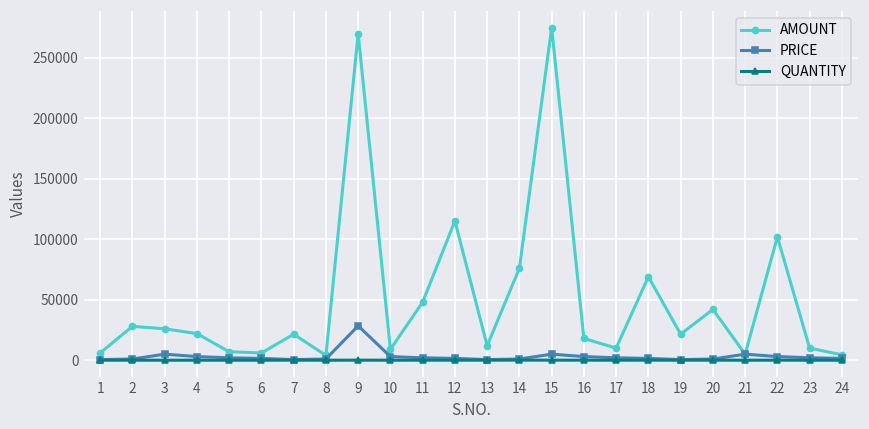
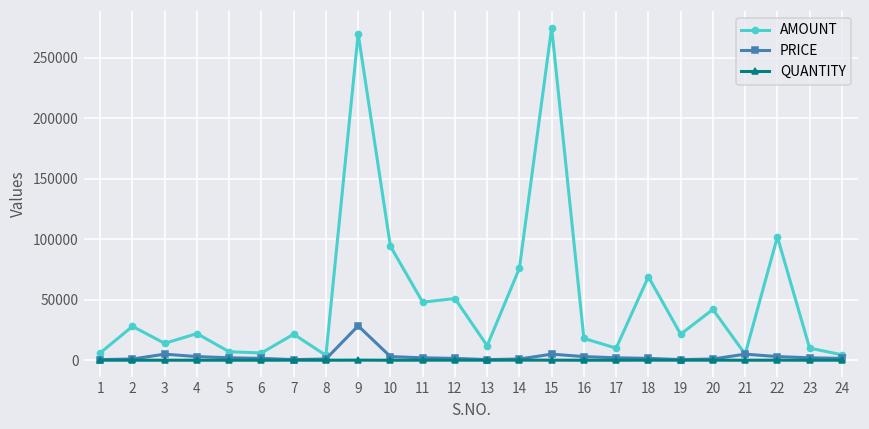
AMOUNT, 3: 26000 -> 14000
AMOUNT, 10: 9000 -> 94000
AMOUNT, 12: 115000 -> 51000
